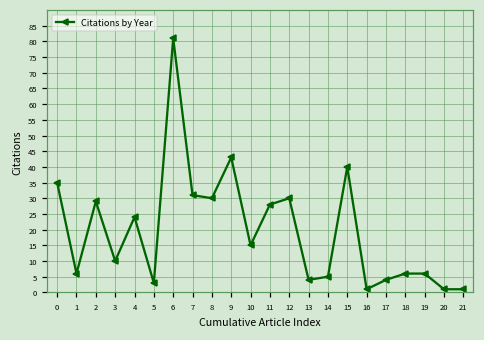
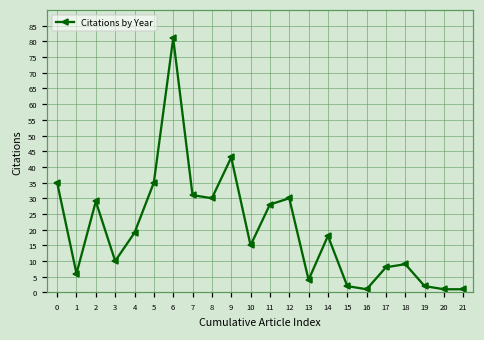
4: 24 -> 19
5: 3 -> 35
14: 5 -> 18
15: 40 -> 2
17: 4 -> 8
18: 6 -> 9
19: 6 -> 2
